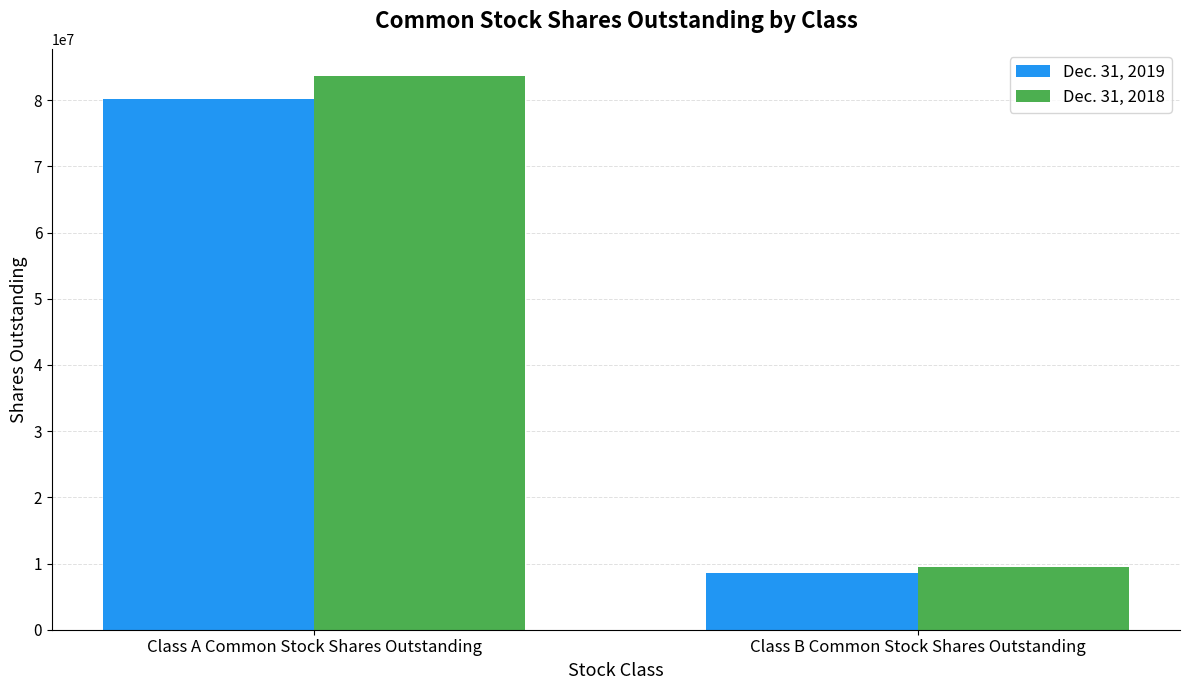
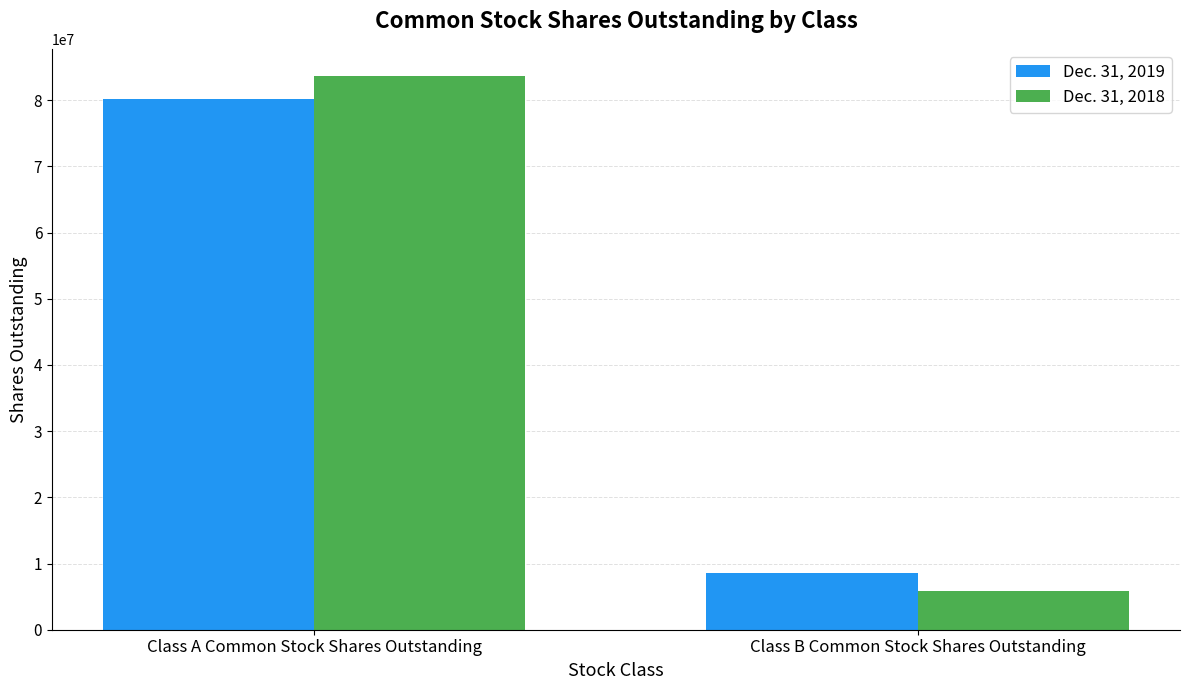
Dec. 31, 2018, Class B Common Stock Shares Outstanding: 9000000 -> 6000000
